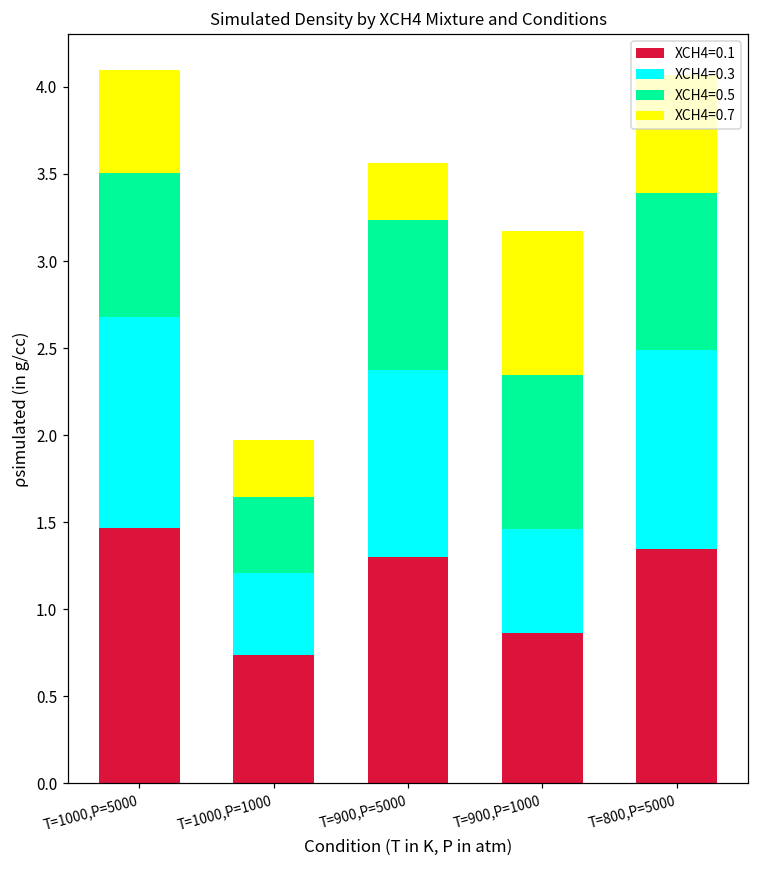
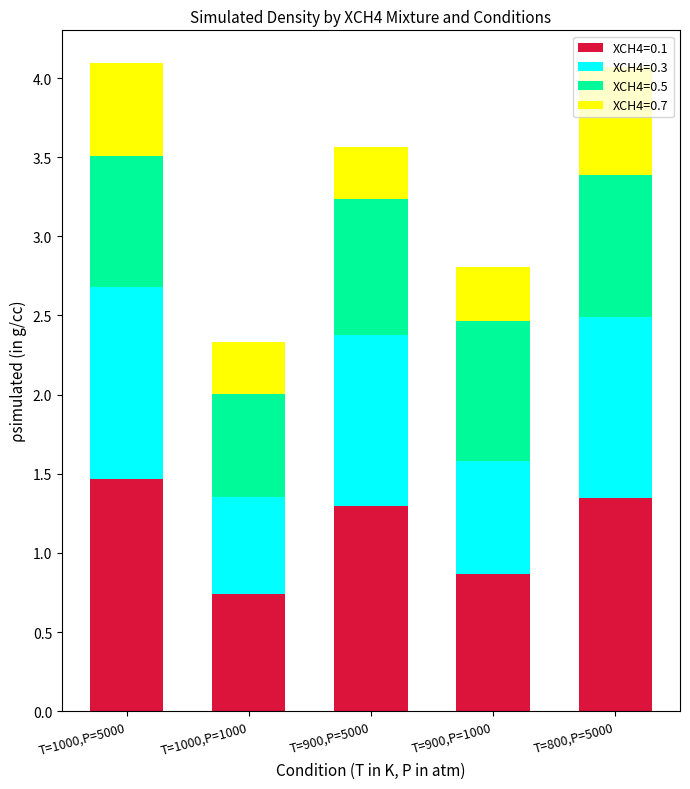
XCH4=0.3, T=1000,P=1000: 0.47 -> 0.61
XCH4=0.5, T=1000,P=1000: 0.44 -> 0.65
XCH4=0.3, T=900,P=1000: 0.60 -> 0.71
XCH4=0.7, T=900,P=1000: 0.83 -> 0.34
